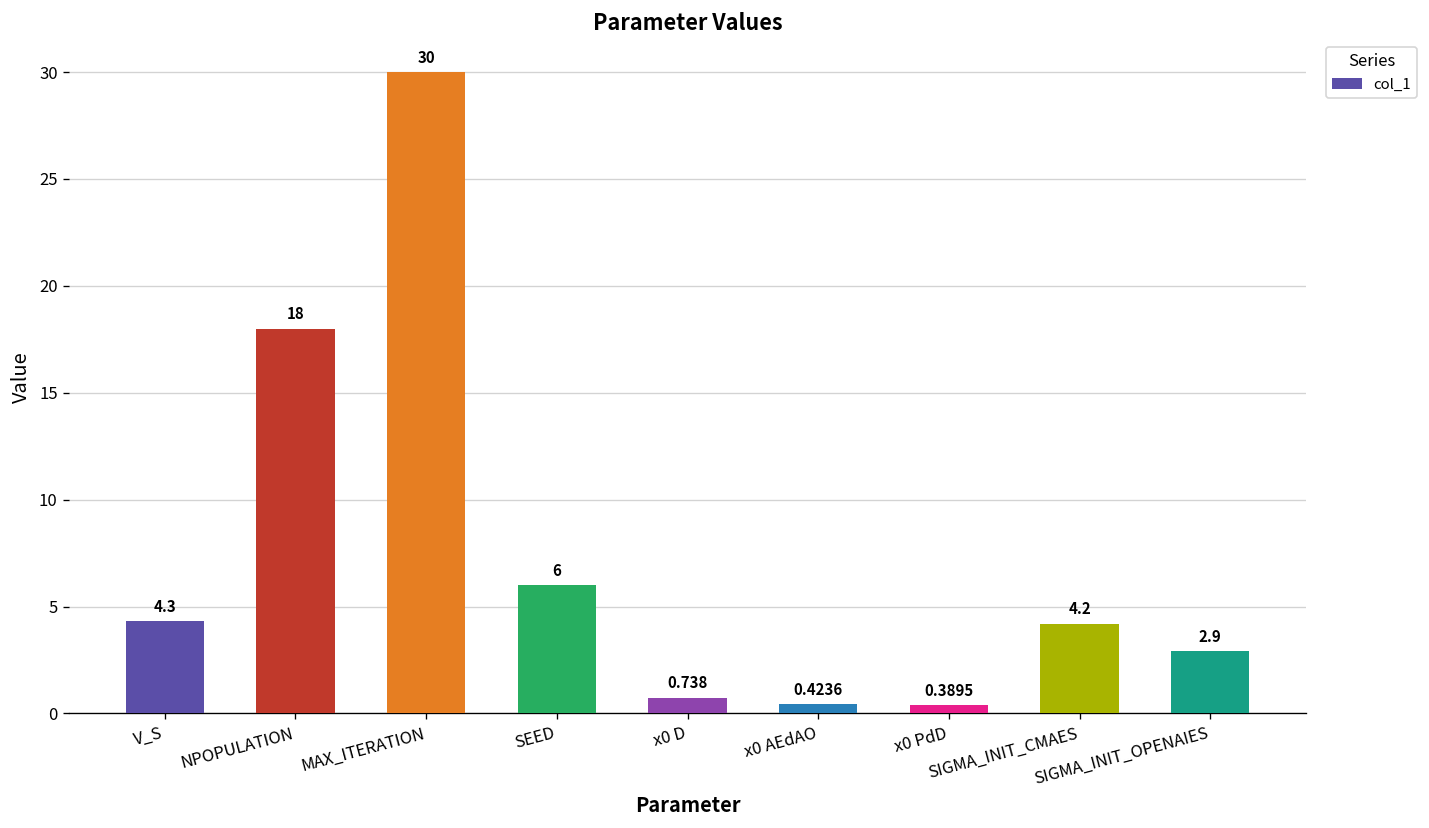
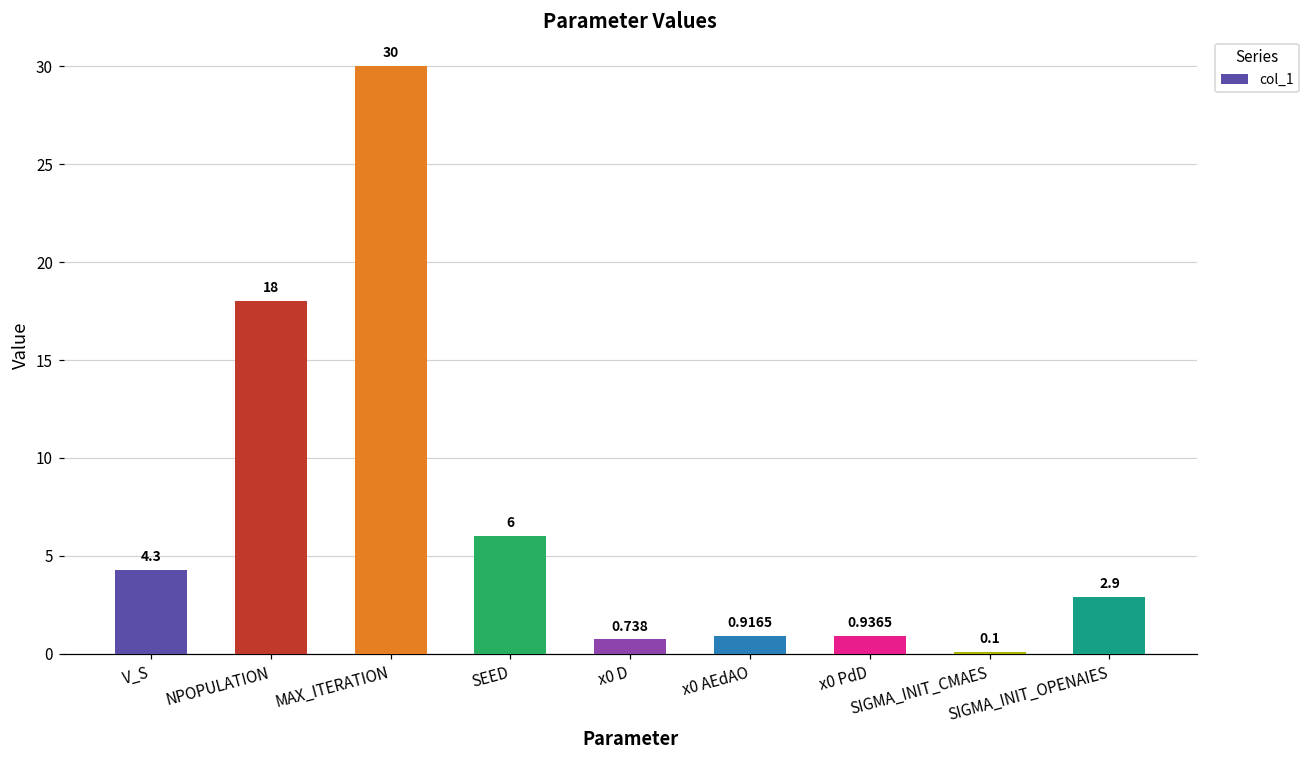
x0 AEdAO: 0.4236 -> 0.9165
x0 PdD: 0.3895 -> 0.9365
SIGMA_INIT_CMAES: 4.2 -> 0.1
